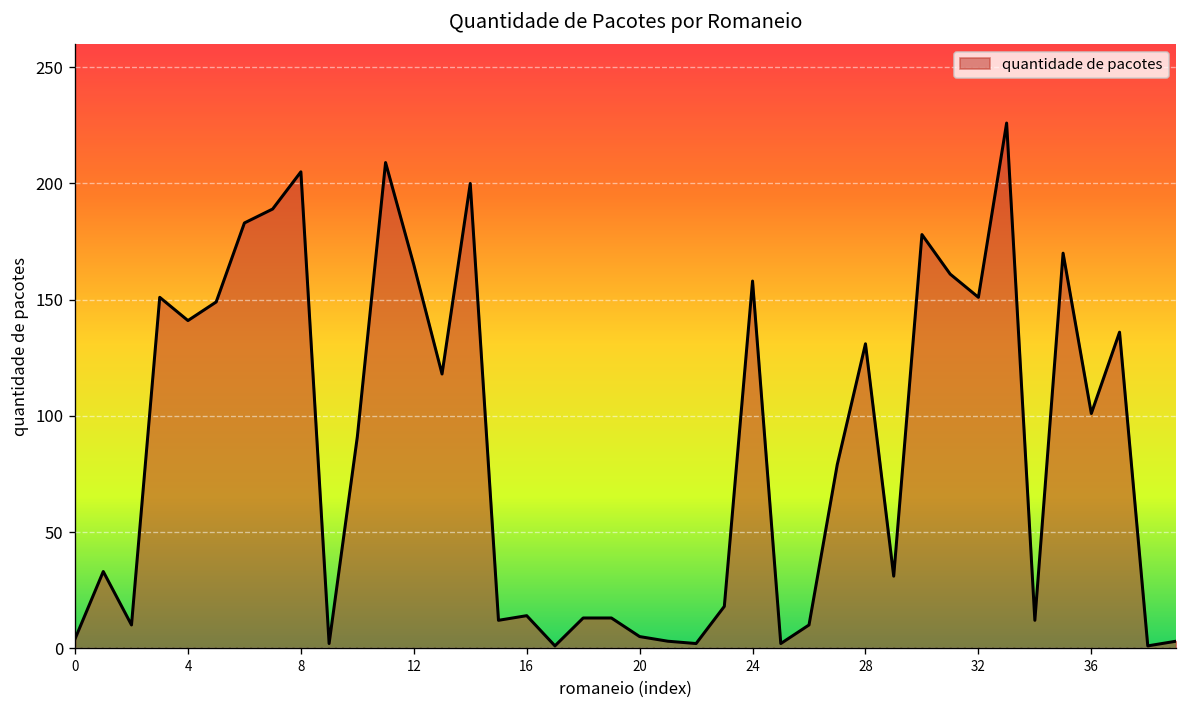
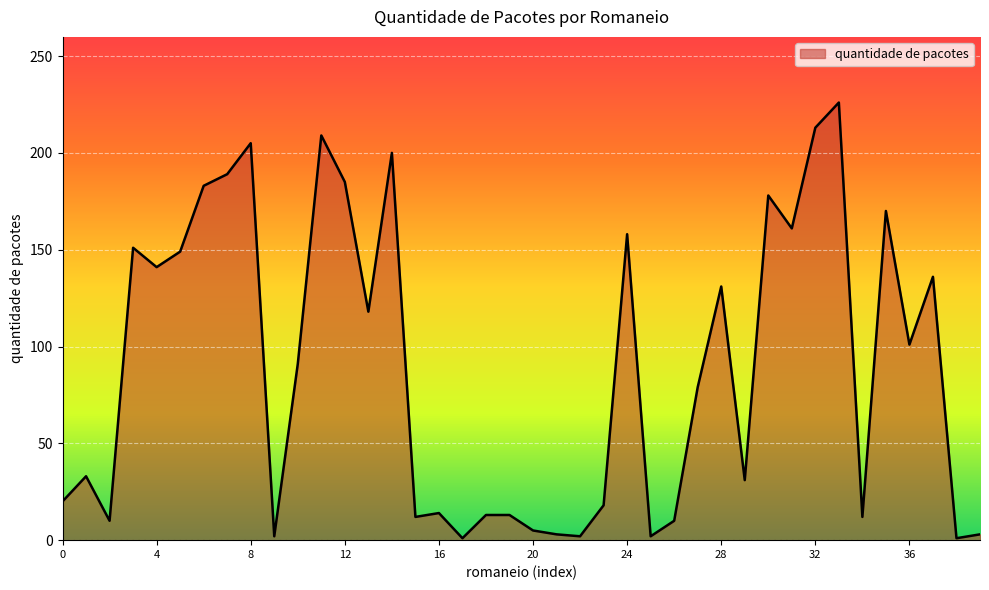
0: 4 -> 20
12: 165 -> 185
32: 151 -> 213
